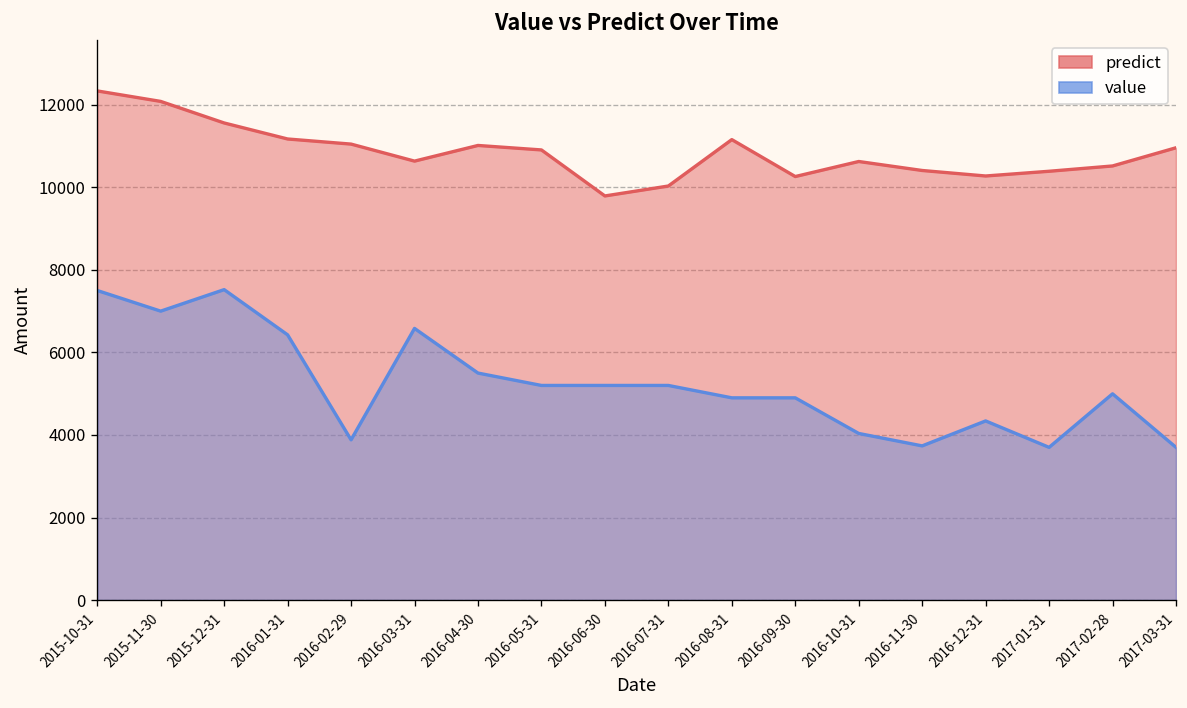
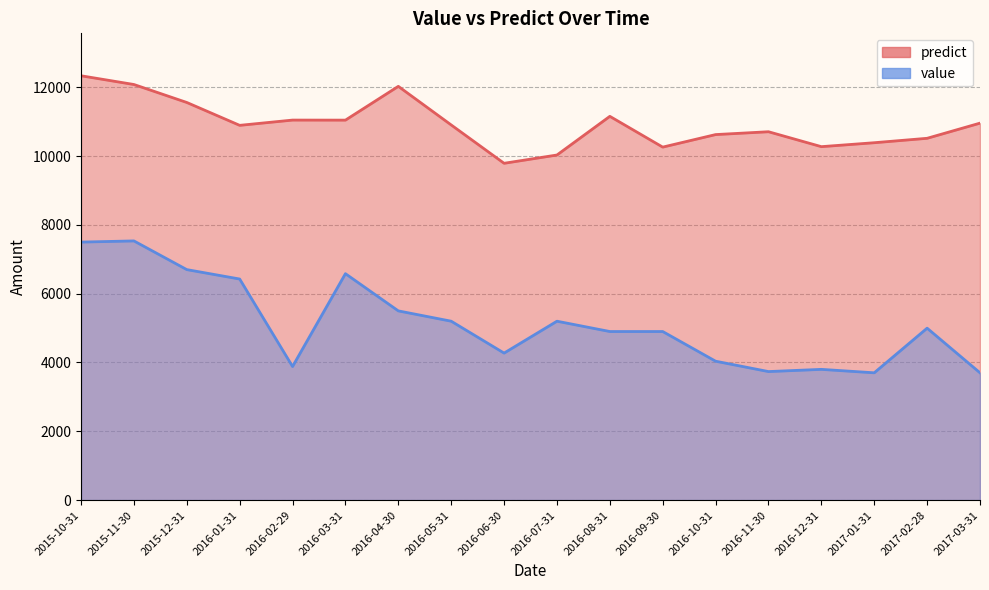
value, 2015-11-30: 7000 -> 7500
value, 2015-12-31: 7500 -> 6700
predict, 2016-01-31: 11200 -> 10900
predict, 2016-03-31: 10600 -> 11000
predict, 2016-04-30: 11000 -> 12000
value, 2016-06-30: 5200 -> 4300
predict, 2016-11-30: 10400 -> 10700
value, 2016-12-31: 4300 -> 3800
